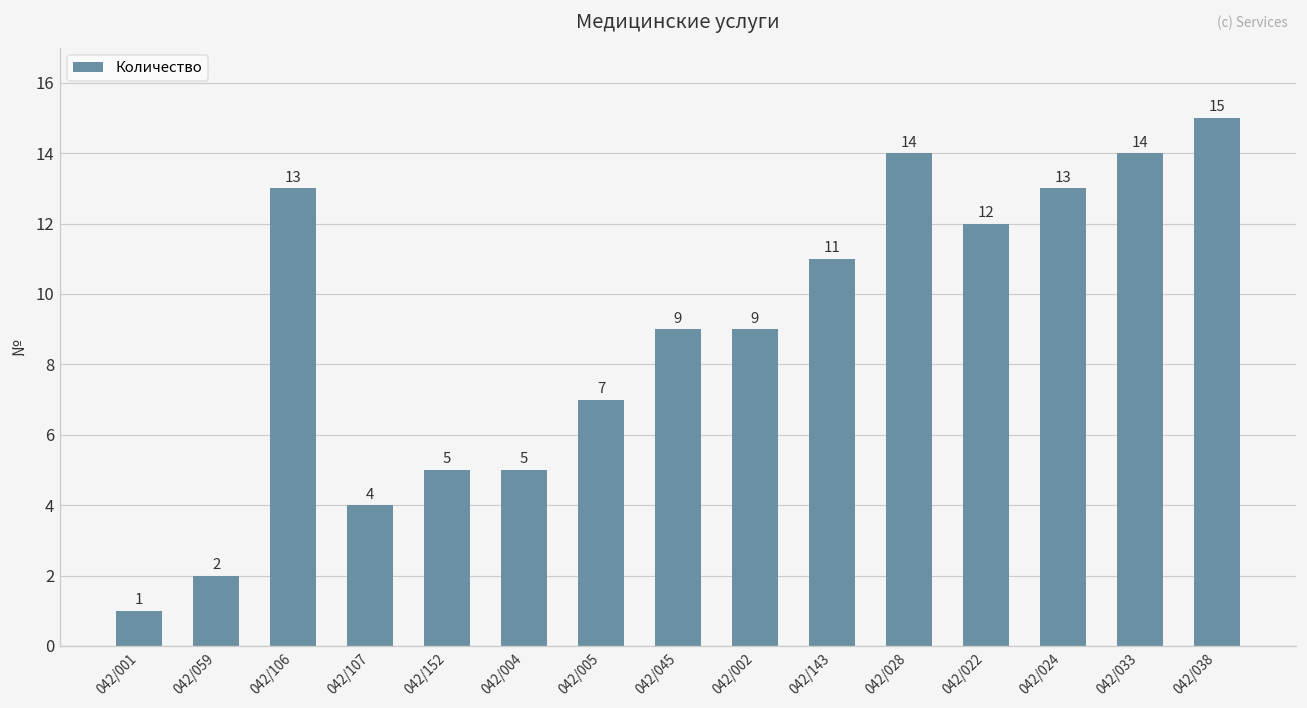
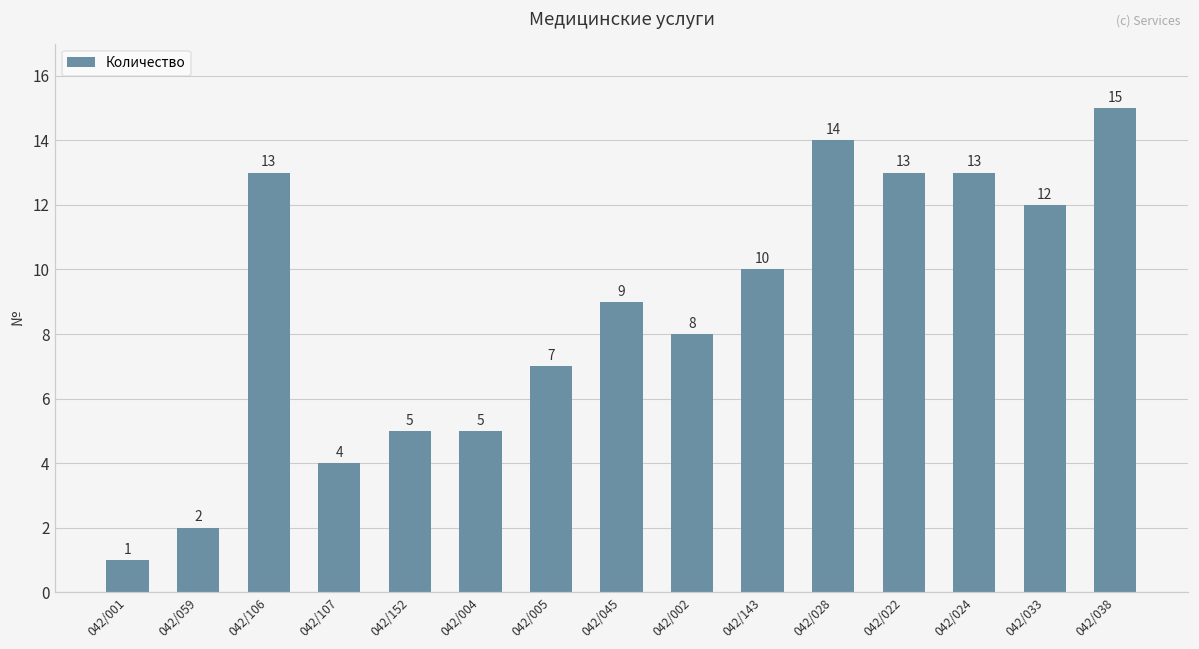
042/002: 9 -> 8
042/143: 11 -> 10
042/022: 12 -> 13
042/033: 14 -> 12
